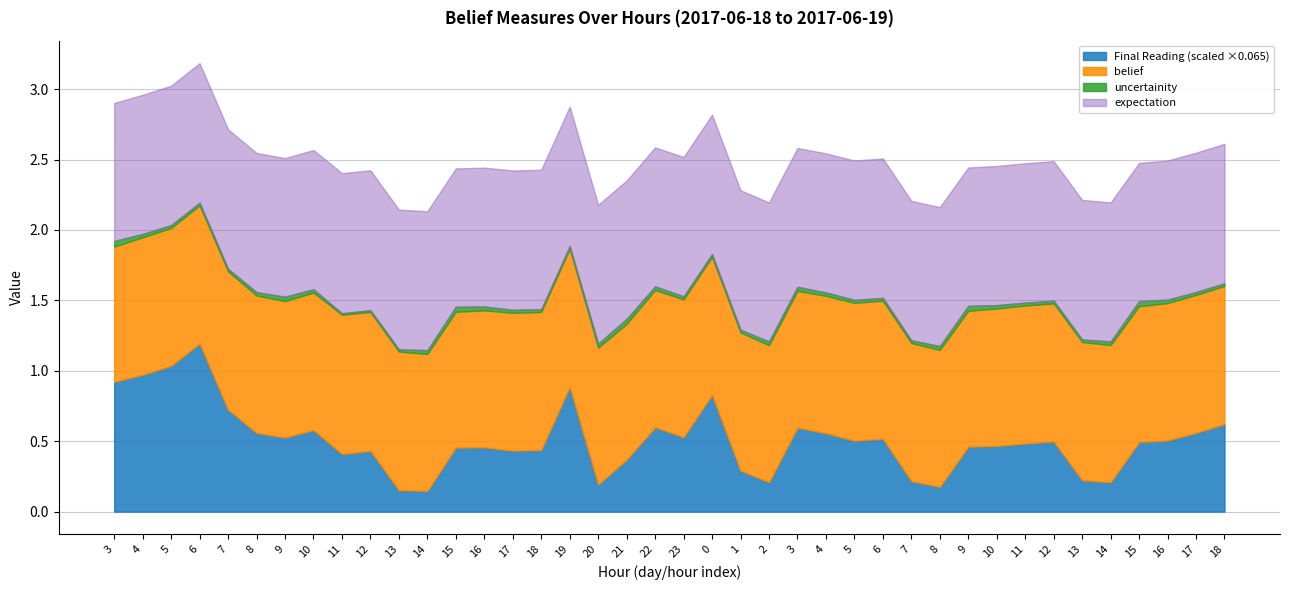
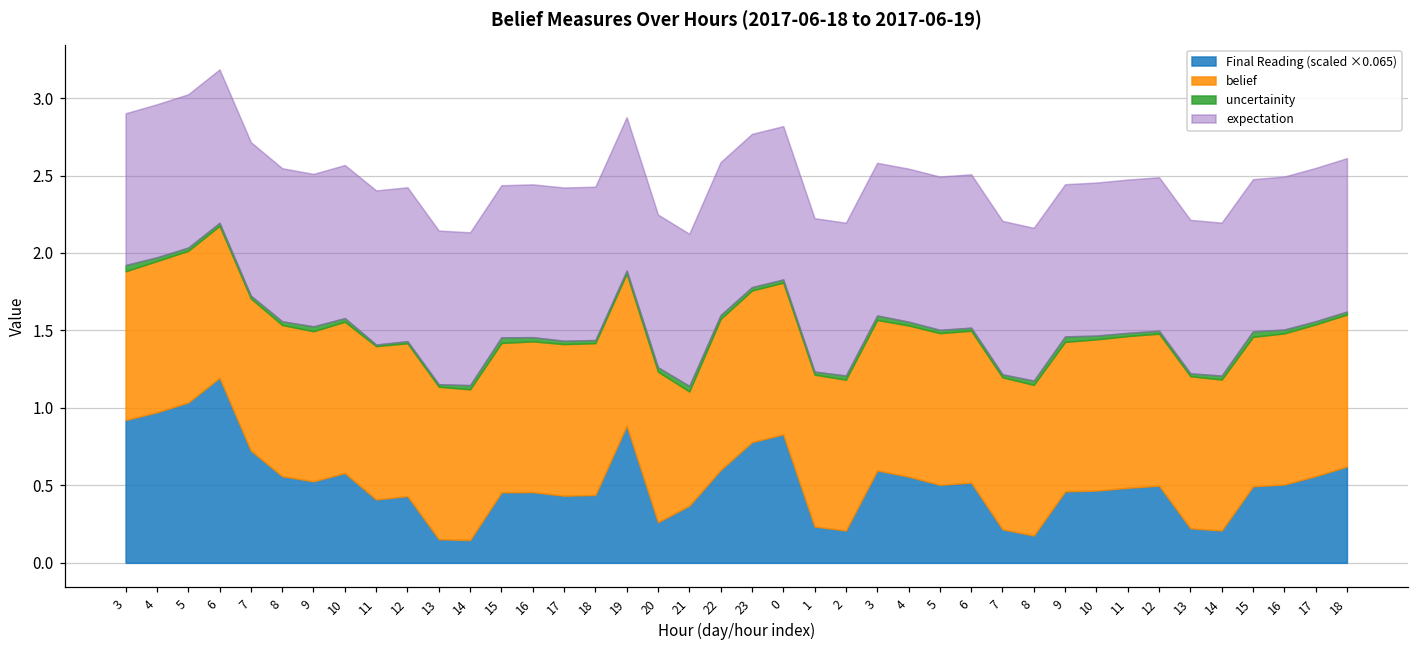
Final Reading (scaled ×0.065), 20: 0.19 -> 0.26
belief, 21: 0.96 -> 0.74
Final Reading (scaled ×0.065), 23: 0.53 -> 0.78
Final Reading (scaled ×0.065), 1: 0.29 -> 0.23
